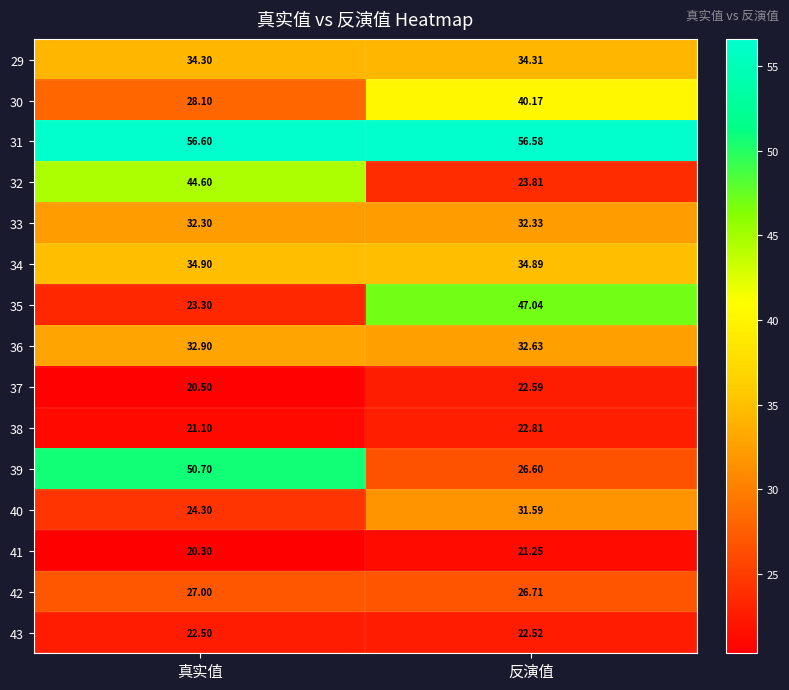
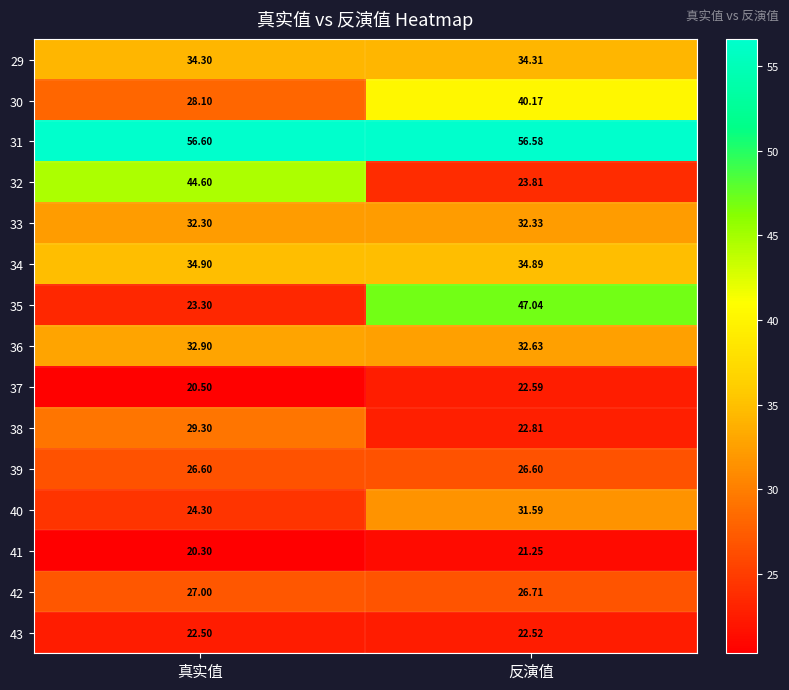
38, 真实值: 21.10 -> 29.30
39, 真实值: 50.70 -> 26.60
